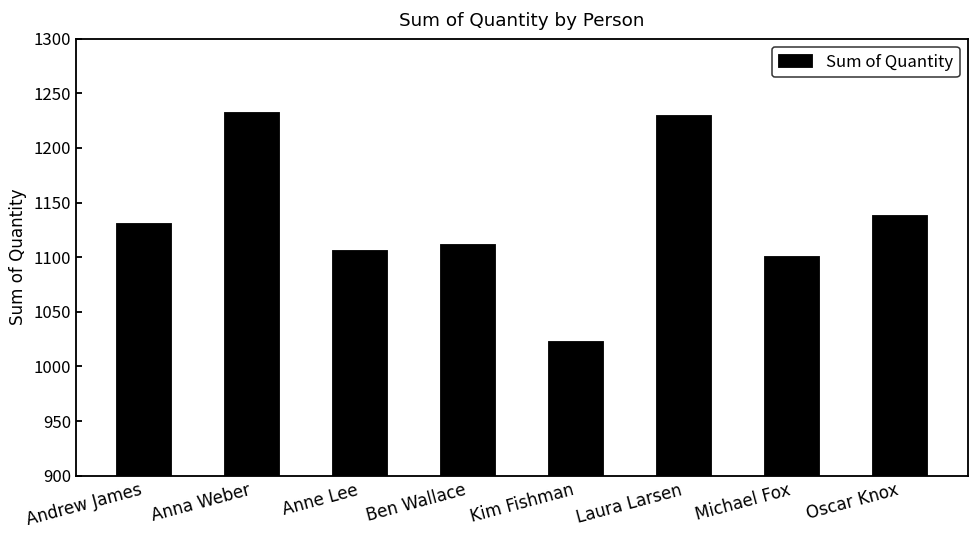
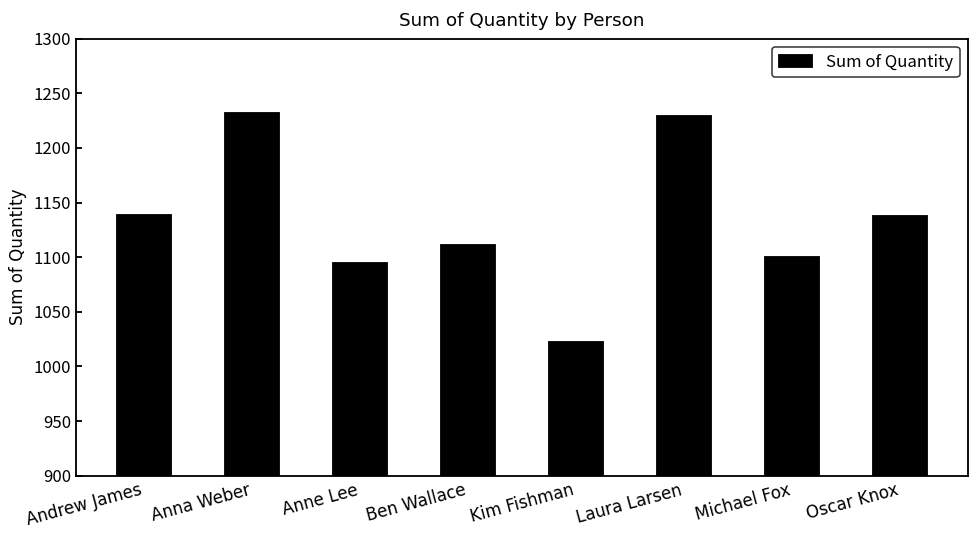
Andrew James: 1130 -> 1140
Anne Lee: 1110 -> 1100
